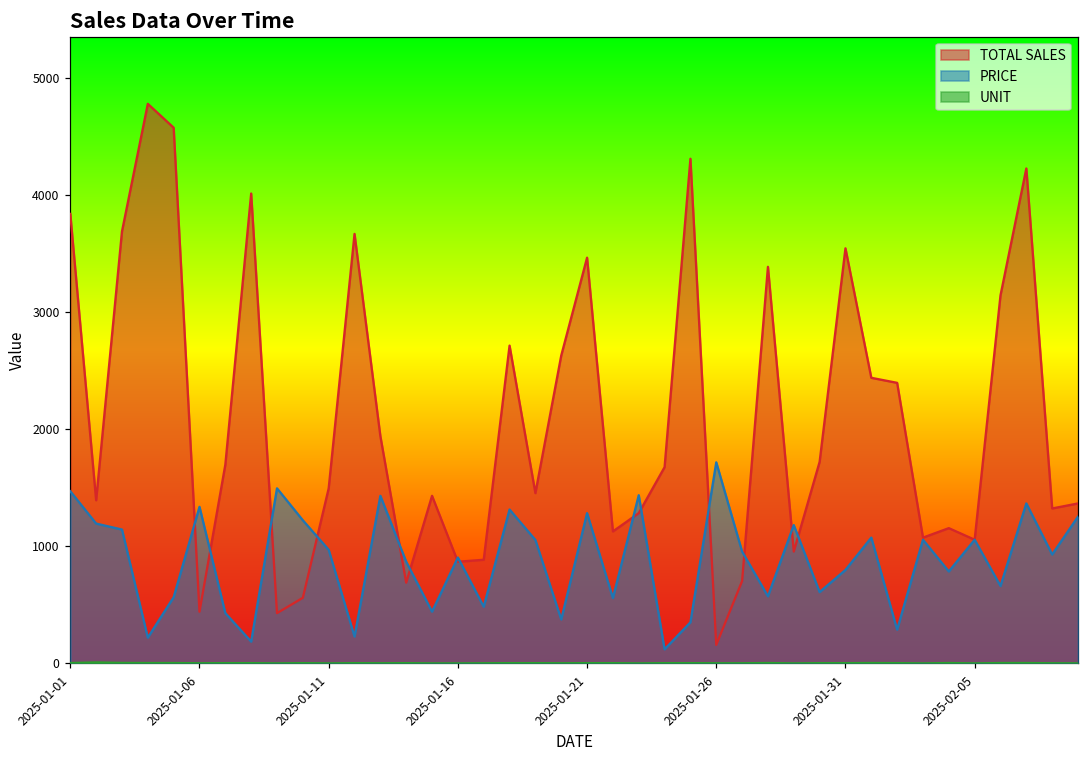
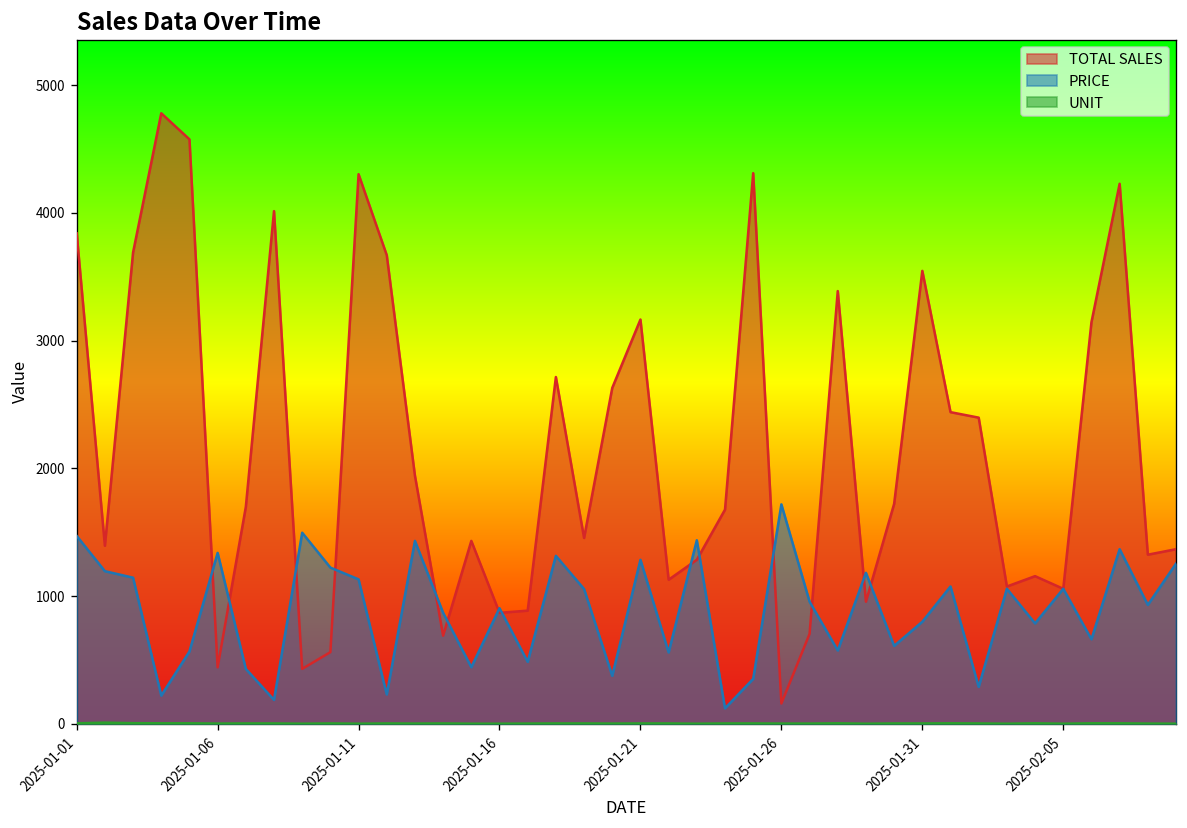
TOTAL SALES, 2025-01-11: 1500 -> 4300
PRICE, 2025-01-11: 970 -> 1130
TOTAL SALES, 2025-01-21: 3470 -> 3170
